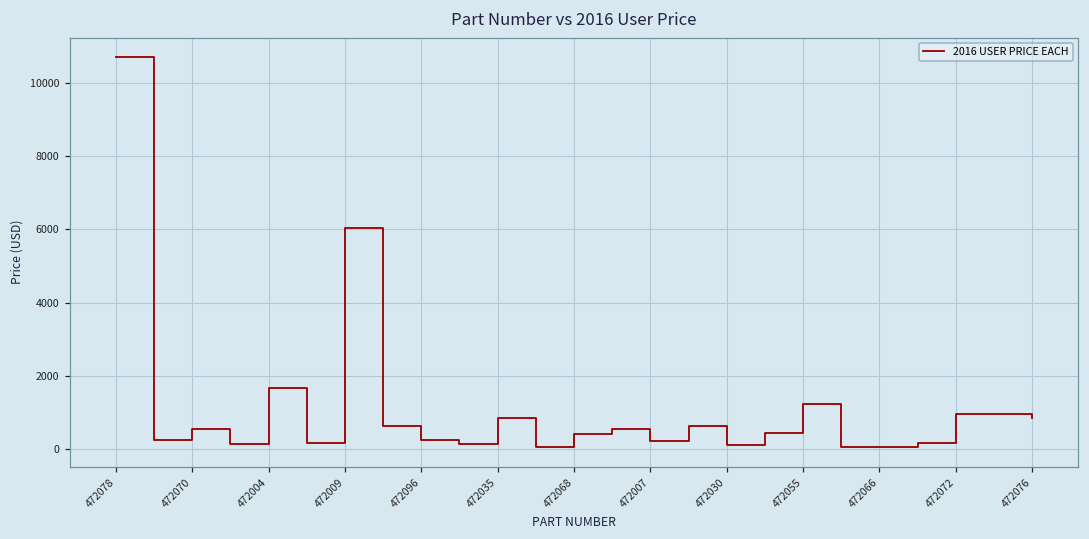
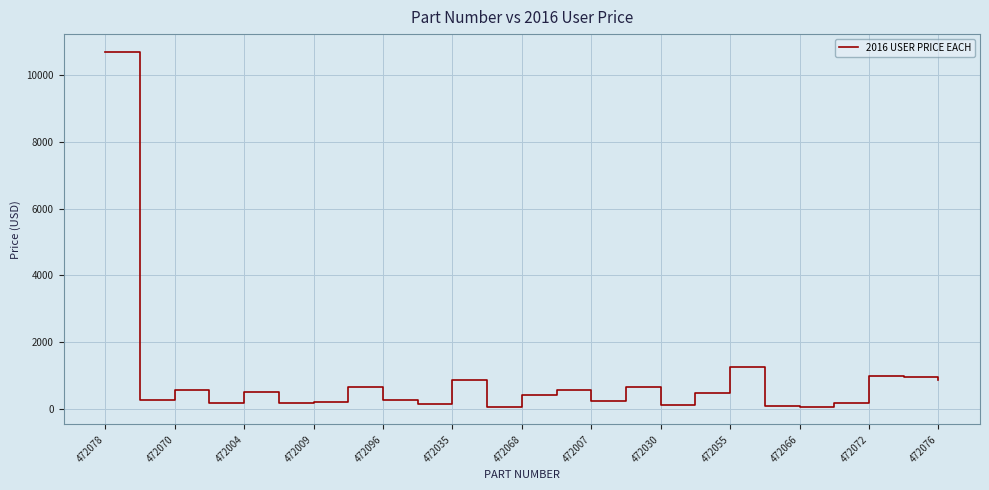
472004: 1700 -> 500
472009: 6000 -> 200
